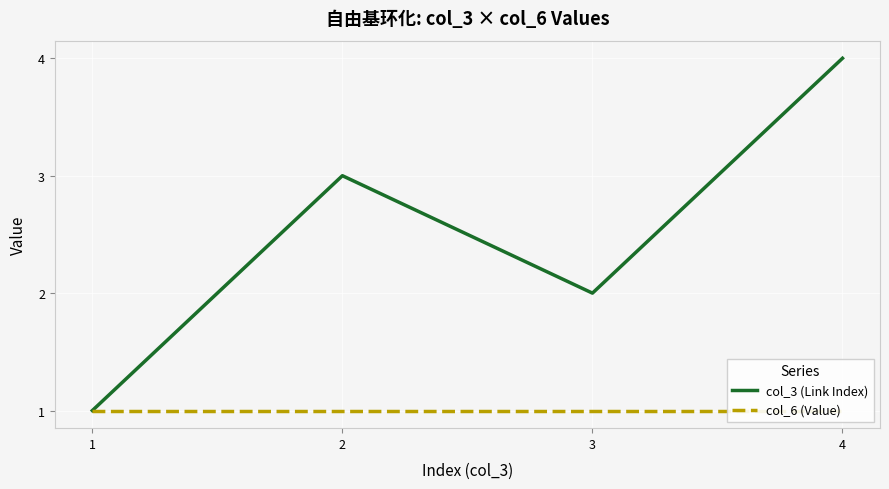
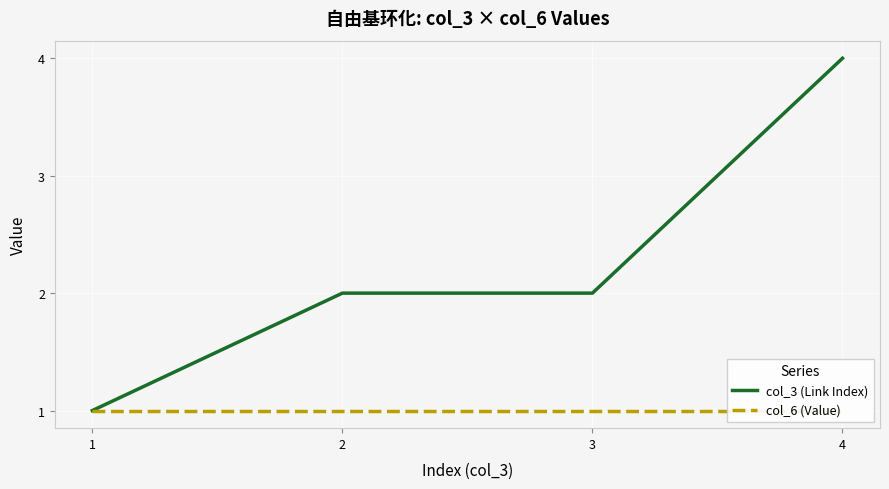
col_3 (Link Index), 2: 3 -> 2
